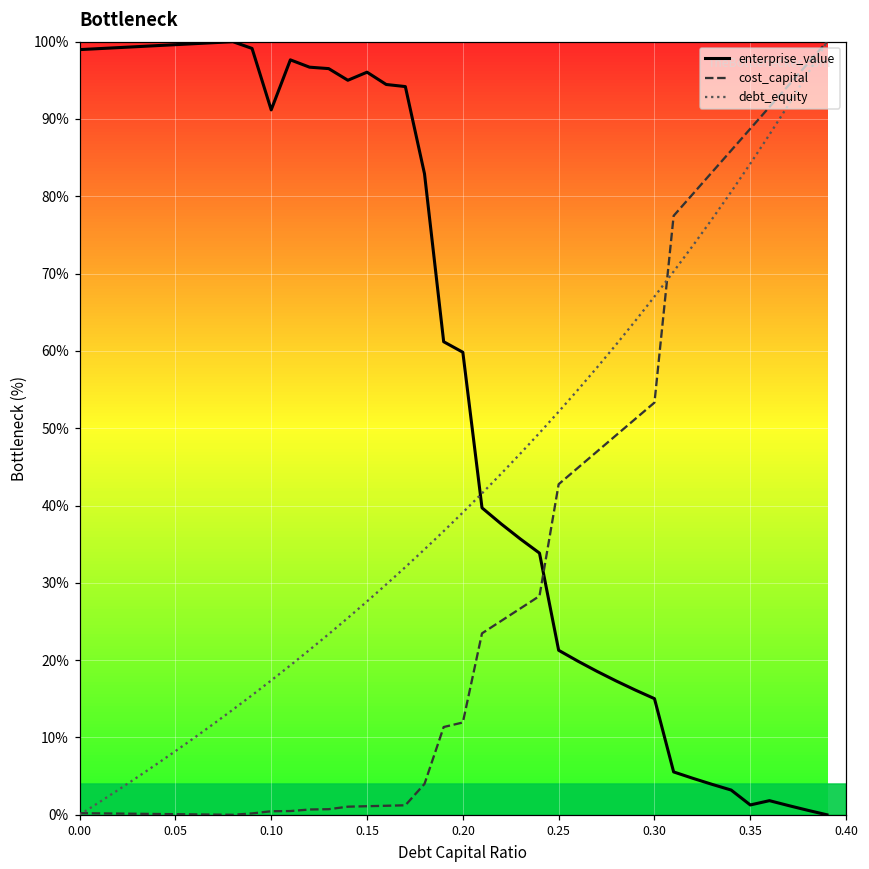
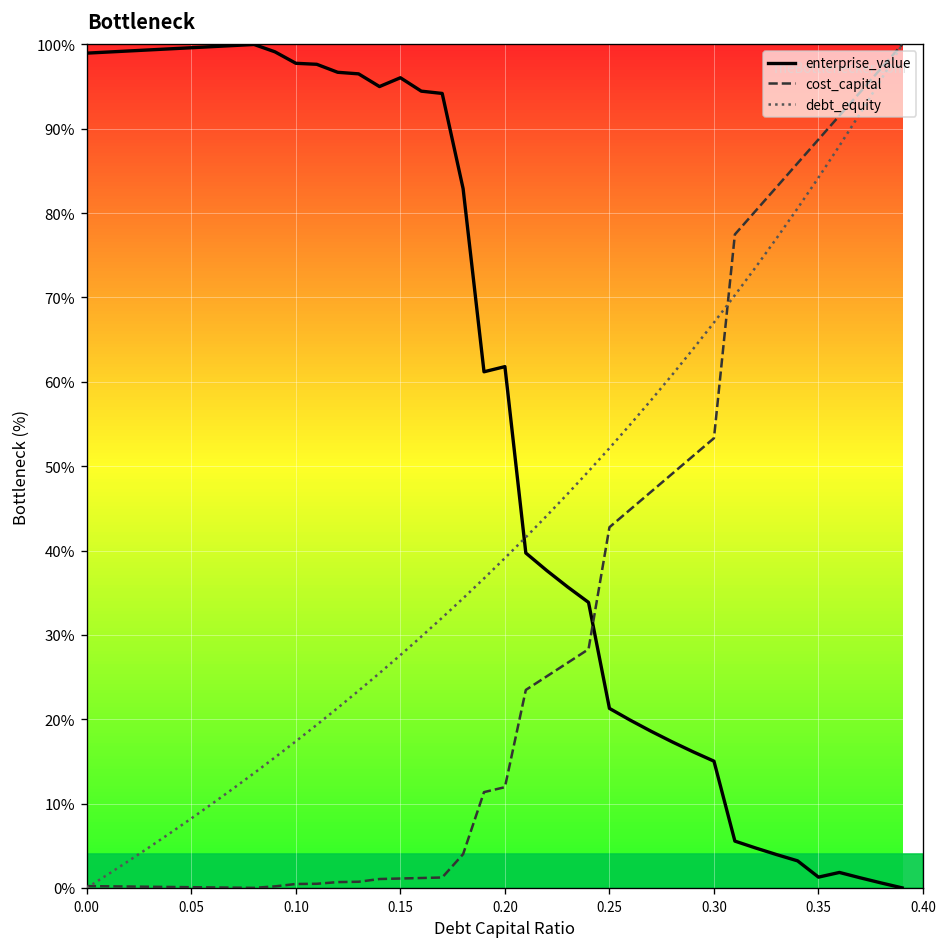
enterprise_value, 0.10: 91% -> 98%
enterprise_value, 0.20: 60% -> 62%
